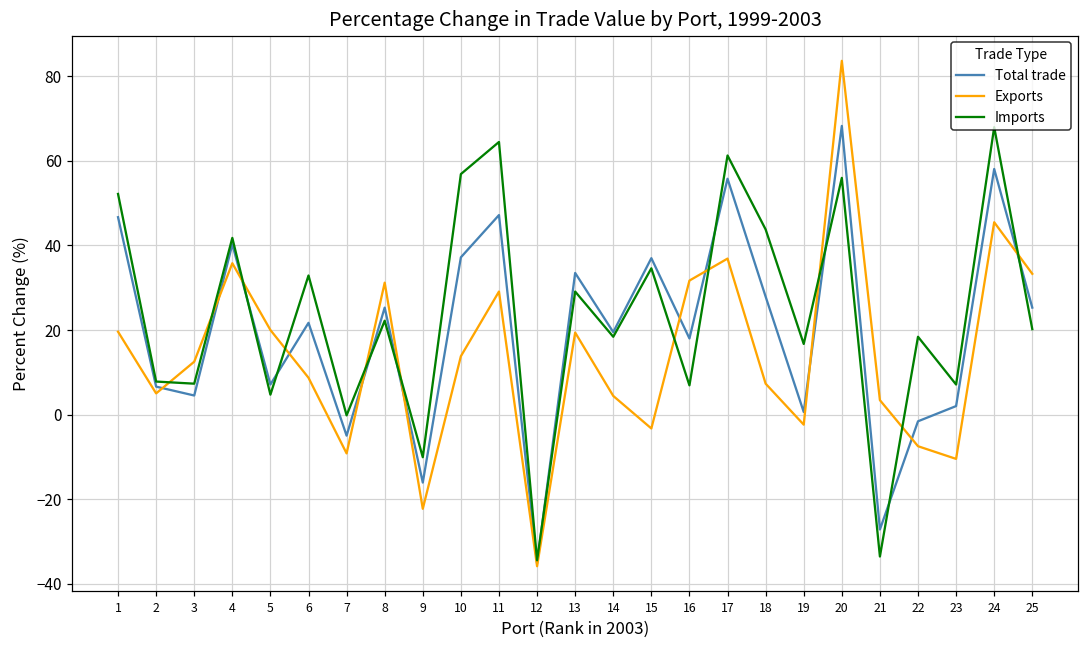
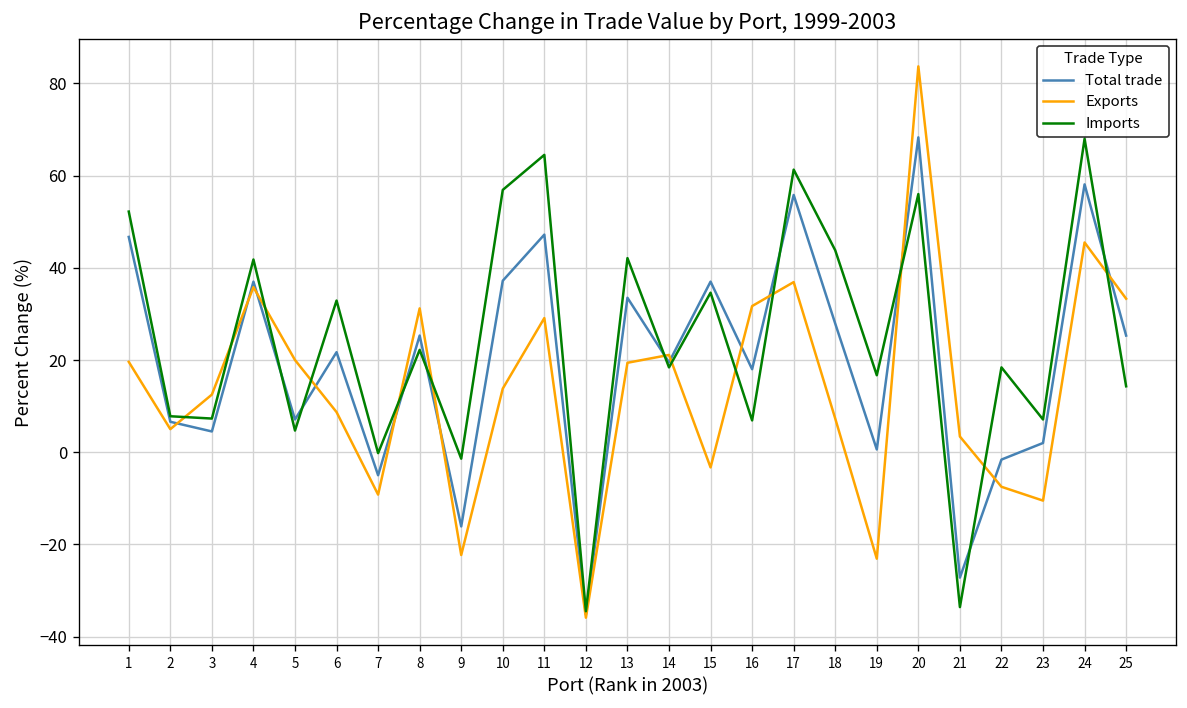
Total trade, 4: 40 -> 37
Imports, 9: -10 -> -1
Imports, 13: 29 -> 42
Exports, 14: 4 -> 21
Exports, 19: -2 -> -23
Imports, 25: 20 -> 14
